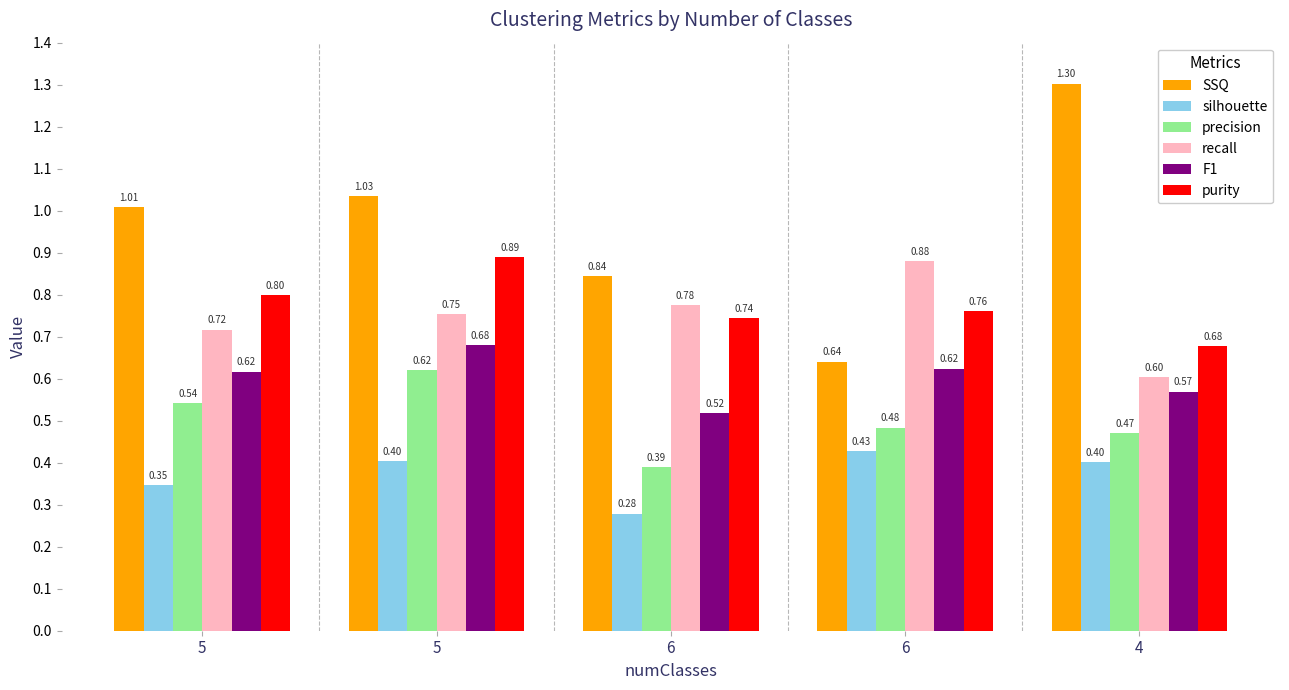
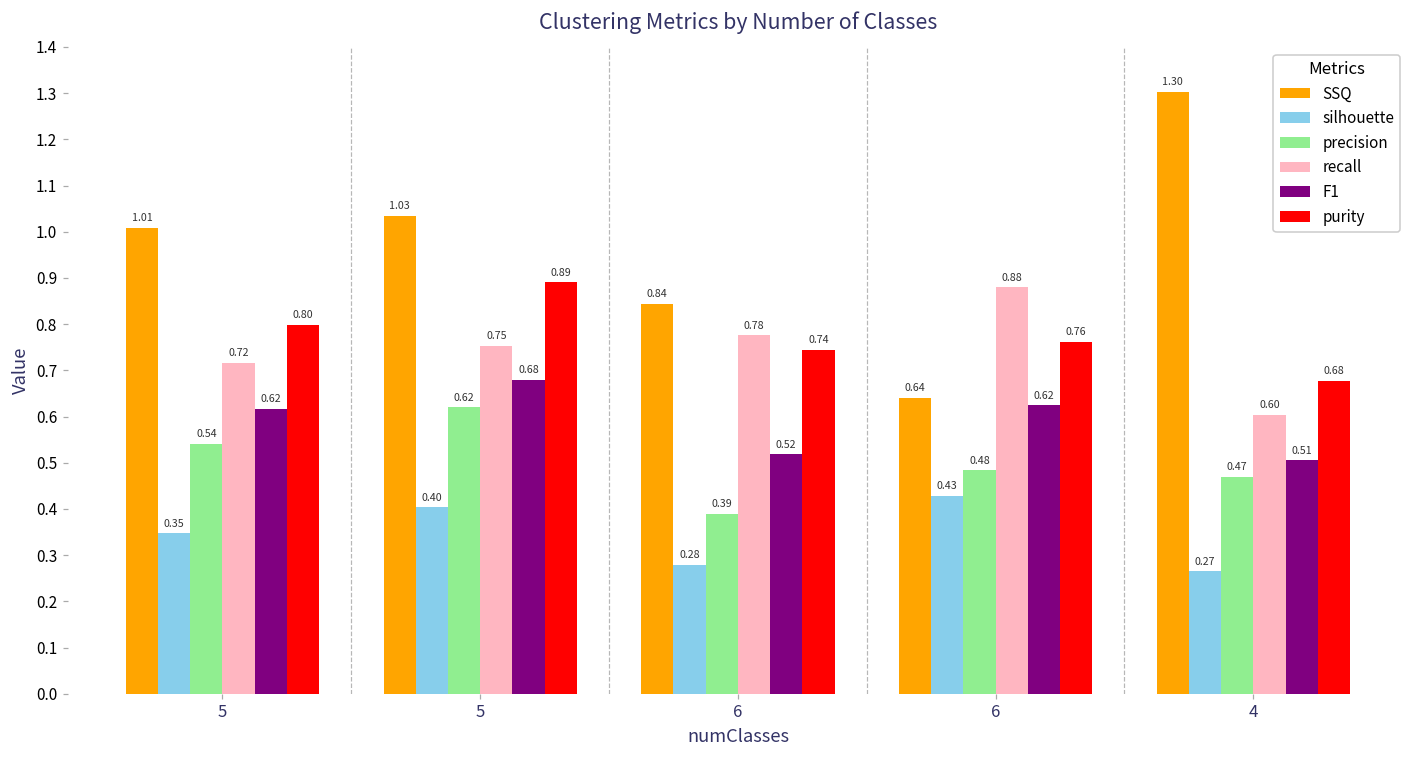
silhouette, 4: 0.40 -> 0.27
F1, 4: 0.57 -> 0.51
